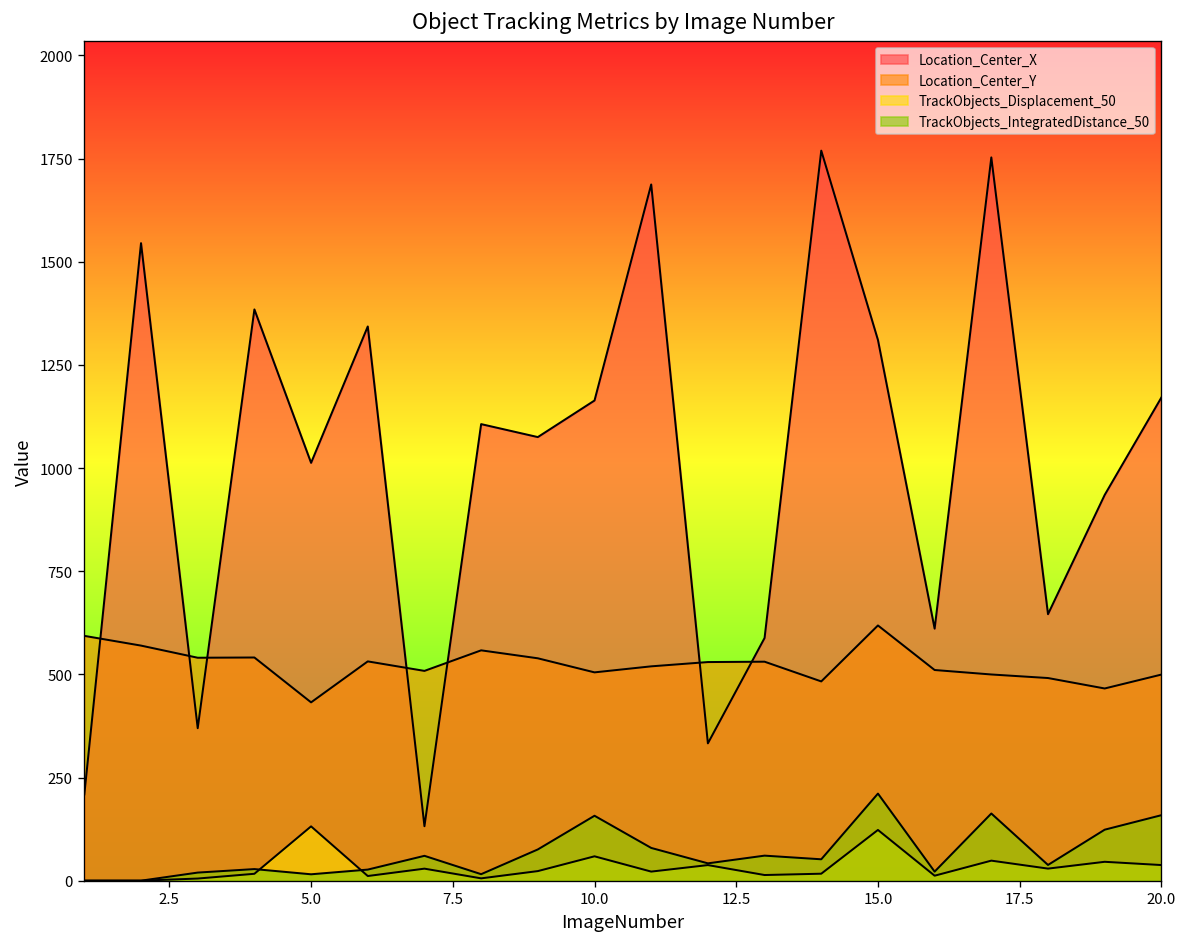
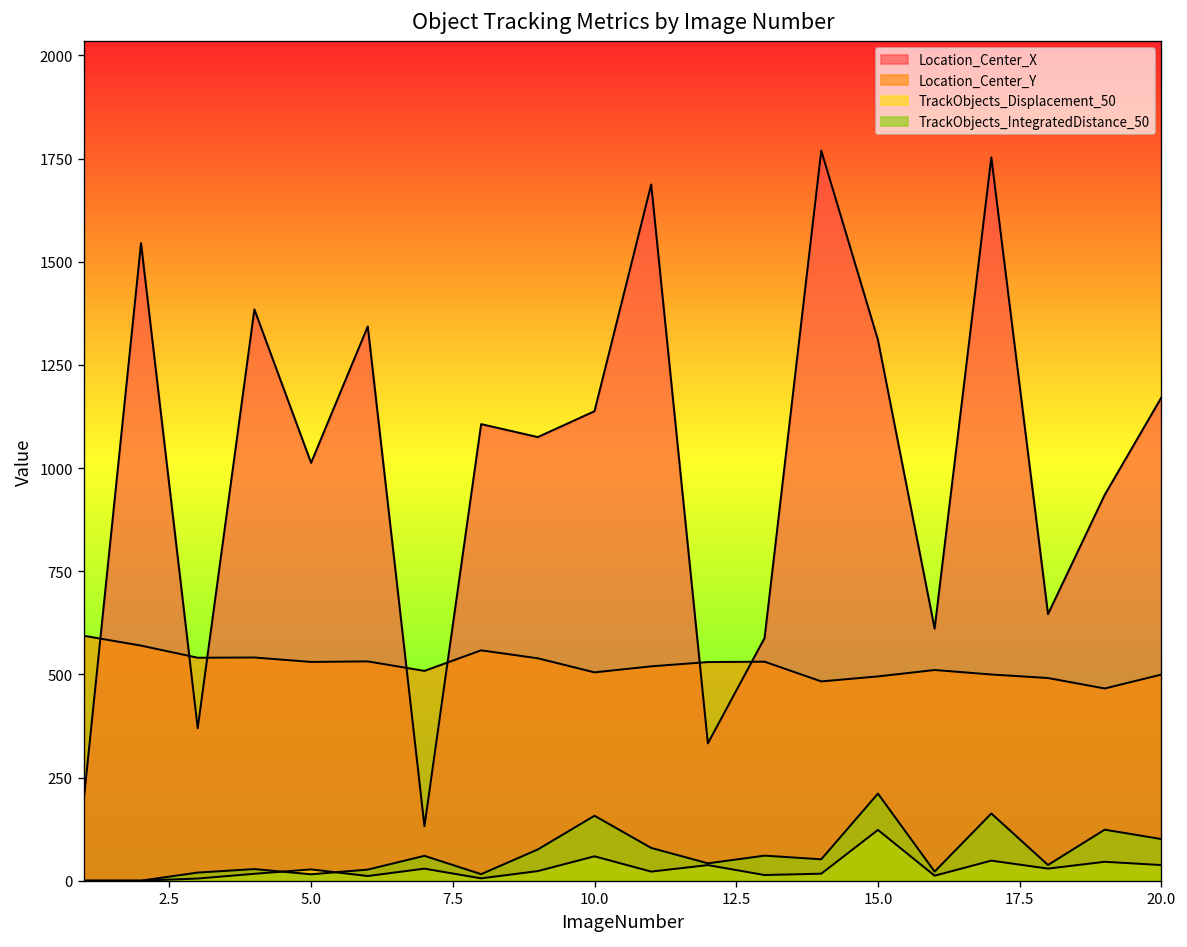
Location_Center_Y, 5.0: 430 -> 530
TrackObjects_Displacement_50, 5.0: 130 -> 30
Location_Center_X, 10.0: 1160 -> 1140
Location_Center_Y, 15.0: 620 -> 490
TrackObjects_IntegratedDistance_50, 20.0: 160 -> 100
